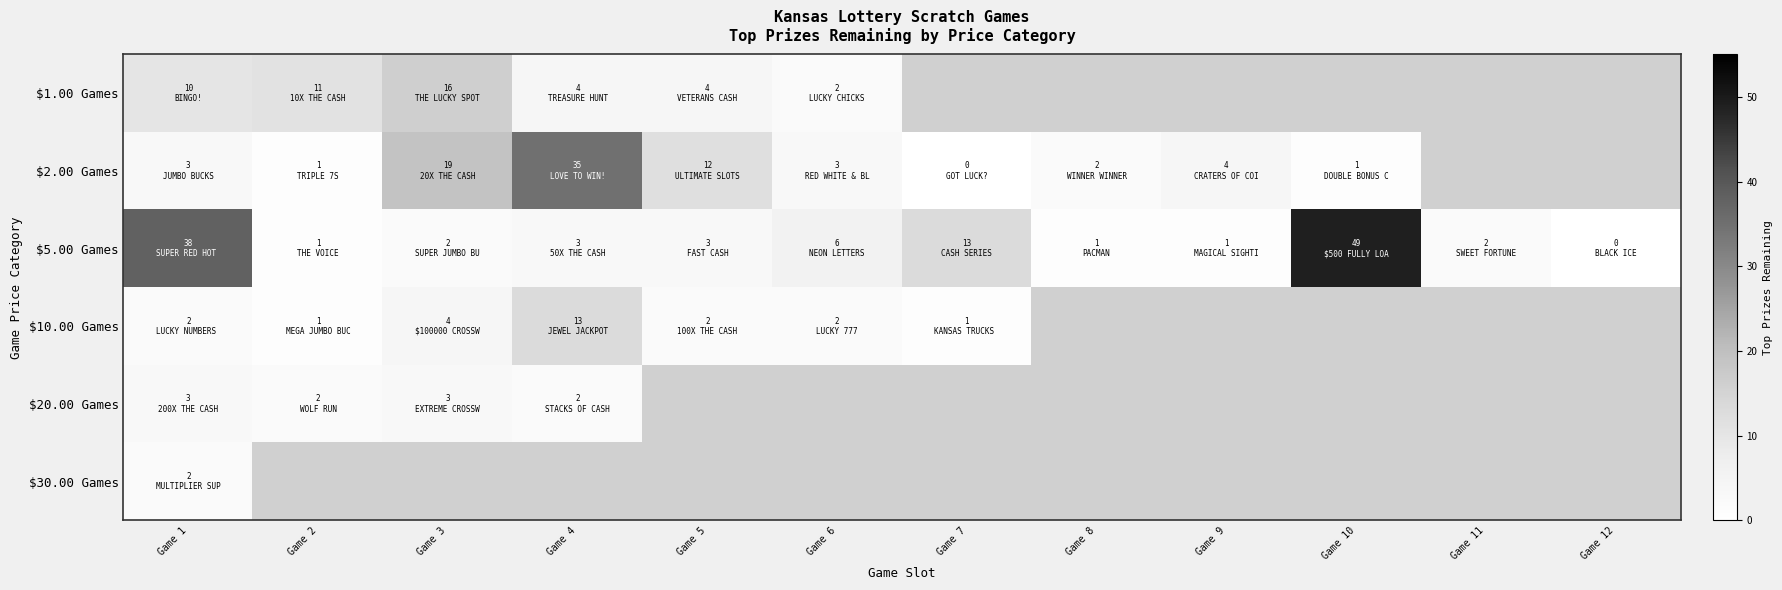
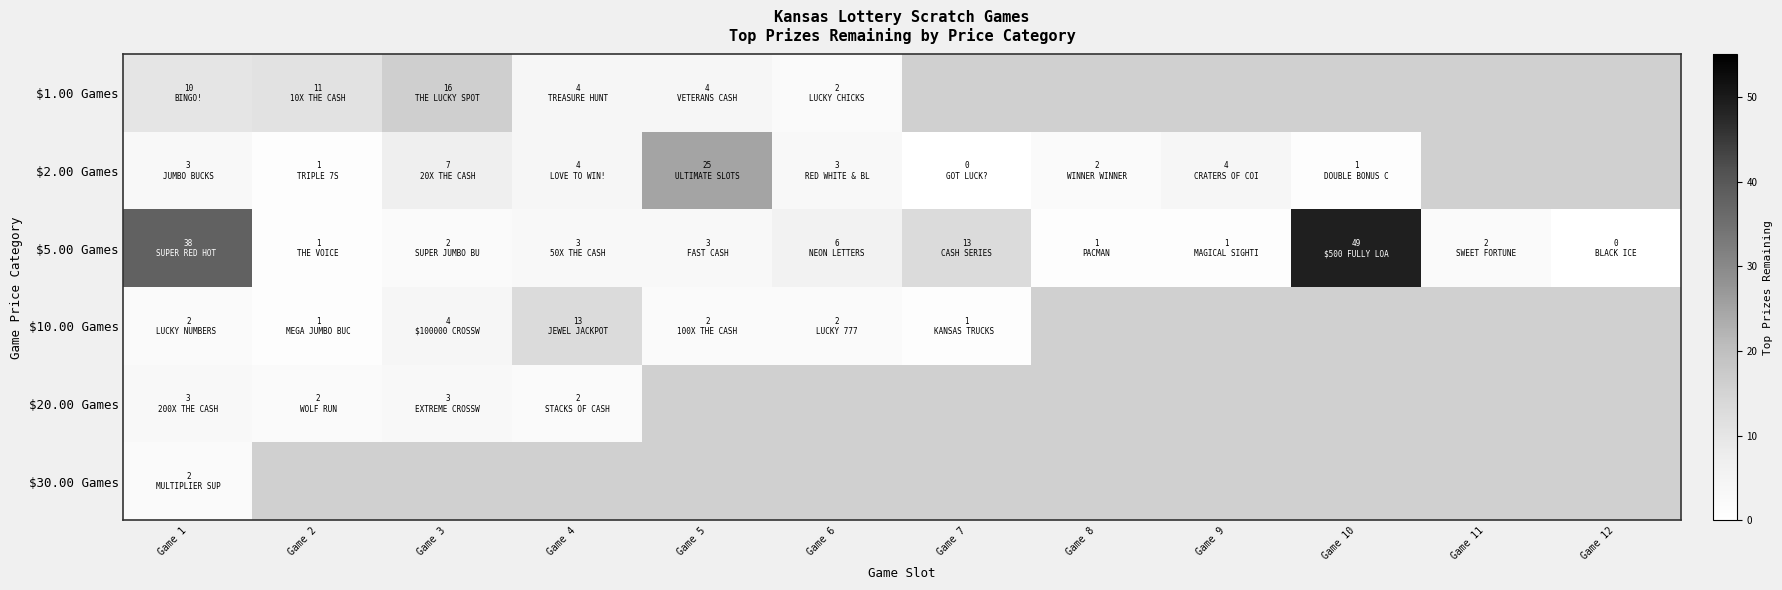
$2.00 Games, Game 3: 19 -> 7
$2.00 Games, Game 4: 35 -> 4
$2.00 Games, Game 5: 12 -> 25
